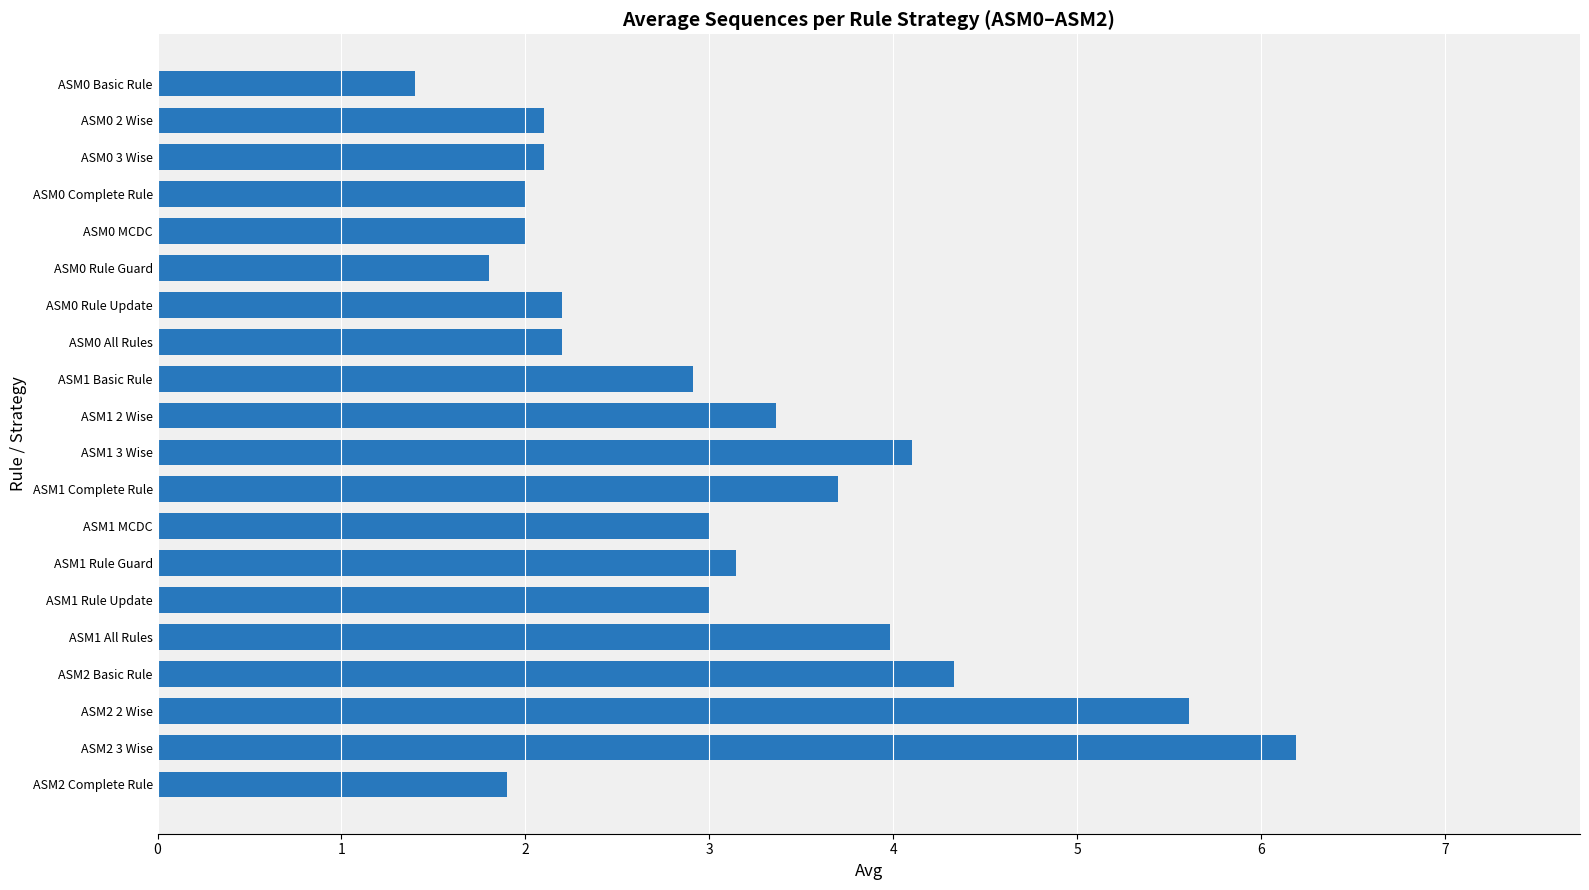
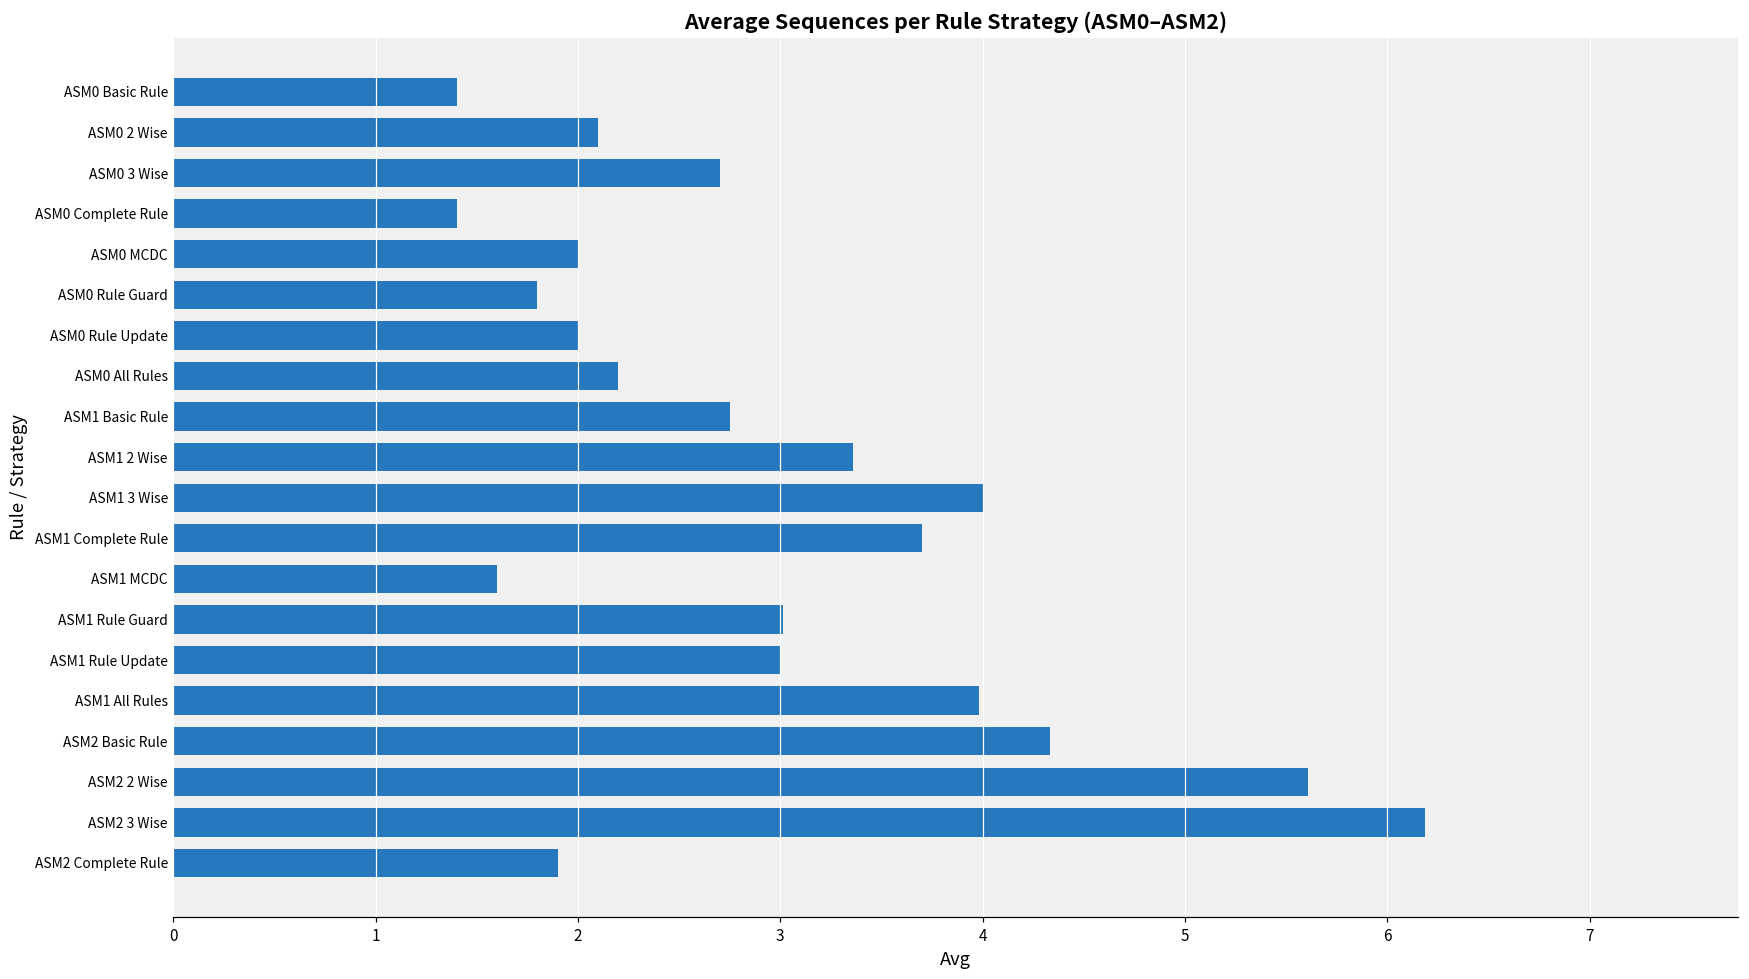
ASM0 3 Wise: 2.1 -> 2.7
ASM0 Complete Rule: 2.0 -> 1.4
ASM0 Rule Update: 2.2 -> 2.0
ASM1 Basic Rule: 2.91 -> 2.75
ASM1 3 Wise: 4.1 -> 4.0
ASM1 MCDC: 3.0 -> 1.6
ASM1 Rule Guard: 3.14 -> 3.01
